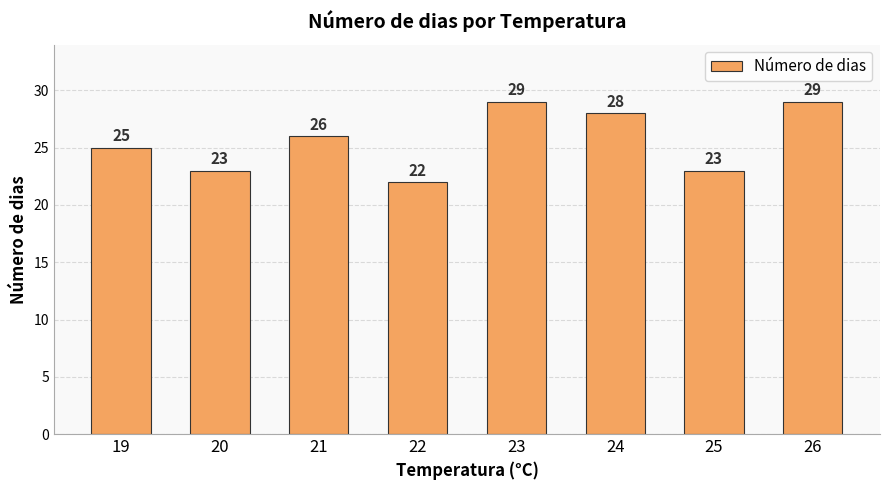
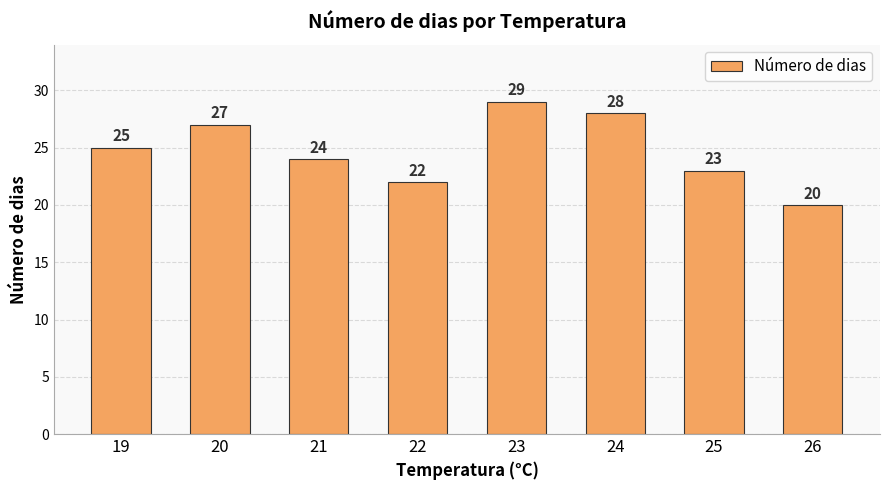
20: 23 -> 27
21: 26 -> 24
26: 29 -> 20
